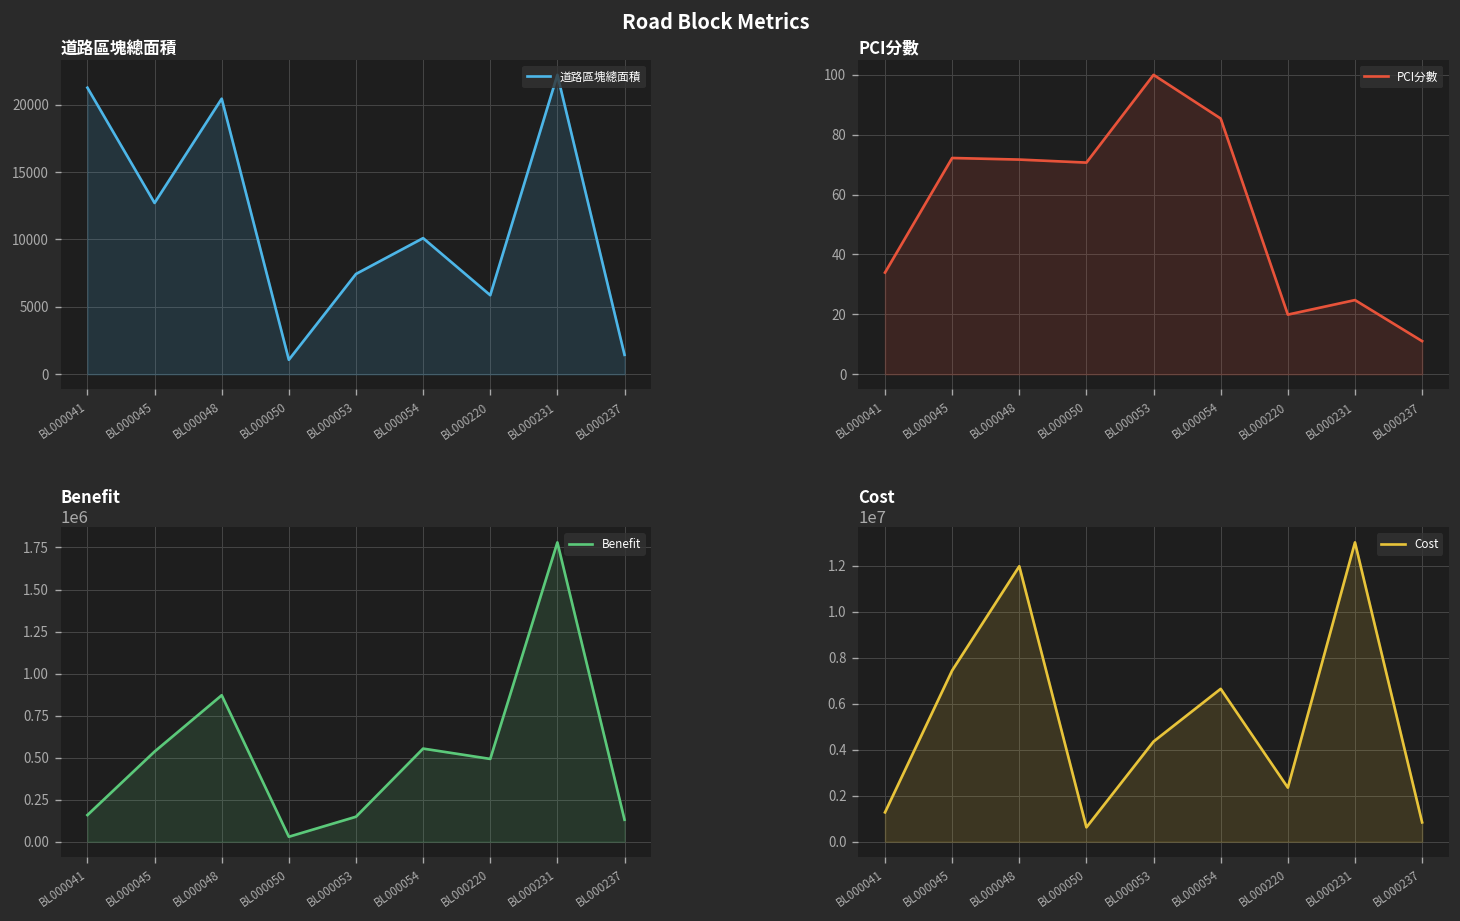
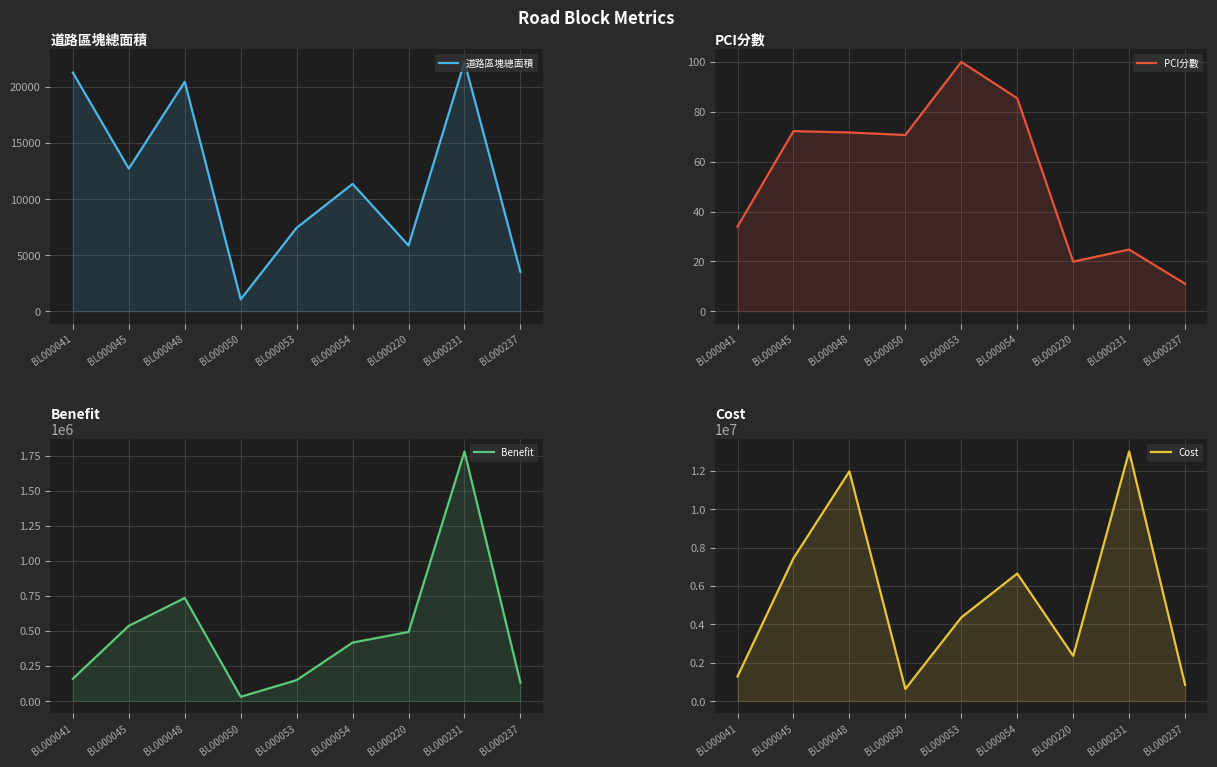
道路區塊總面積, BL000054: 10100 -> 11300
道路區塊總面積, BL000237: 1400 -> 3500
Benefit, BL000048: 870000 -> 730000
Benefit, BL000054: 550000 -> 420000
